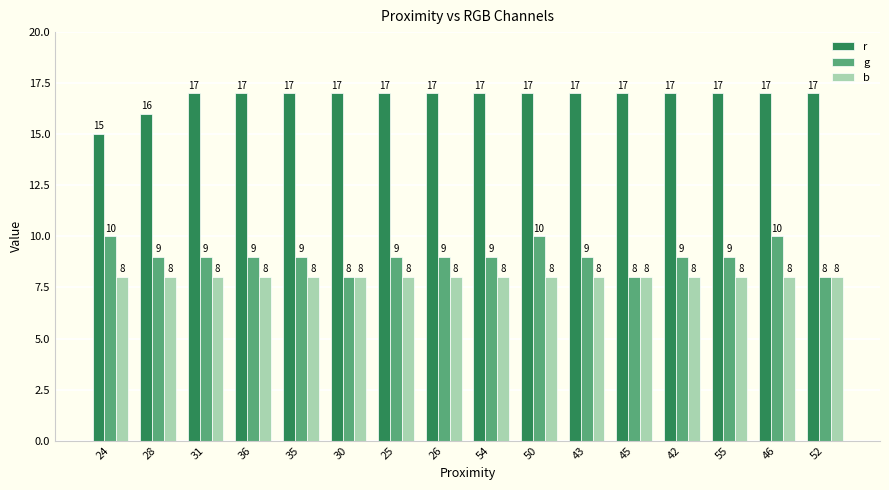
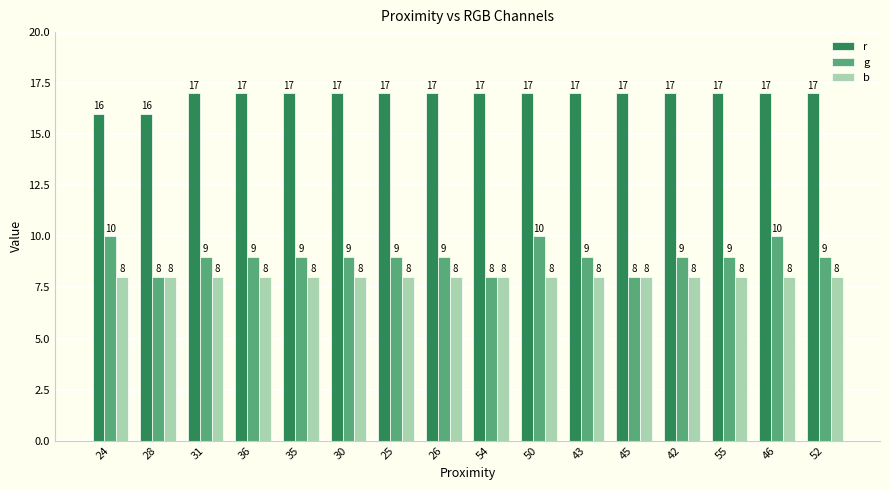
r, 24: 15 -> 16
g, 28: 9 -> 8
g, 30: 8 -> 9
g, 54: 9 -> 8
g, 52: 8 -> 9
